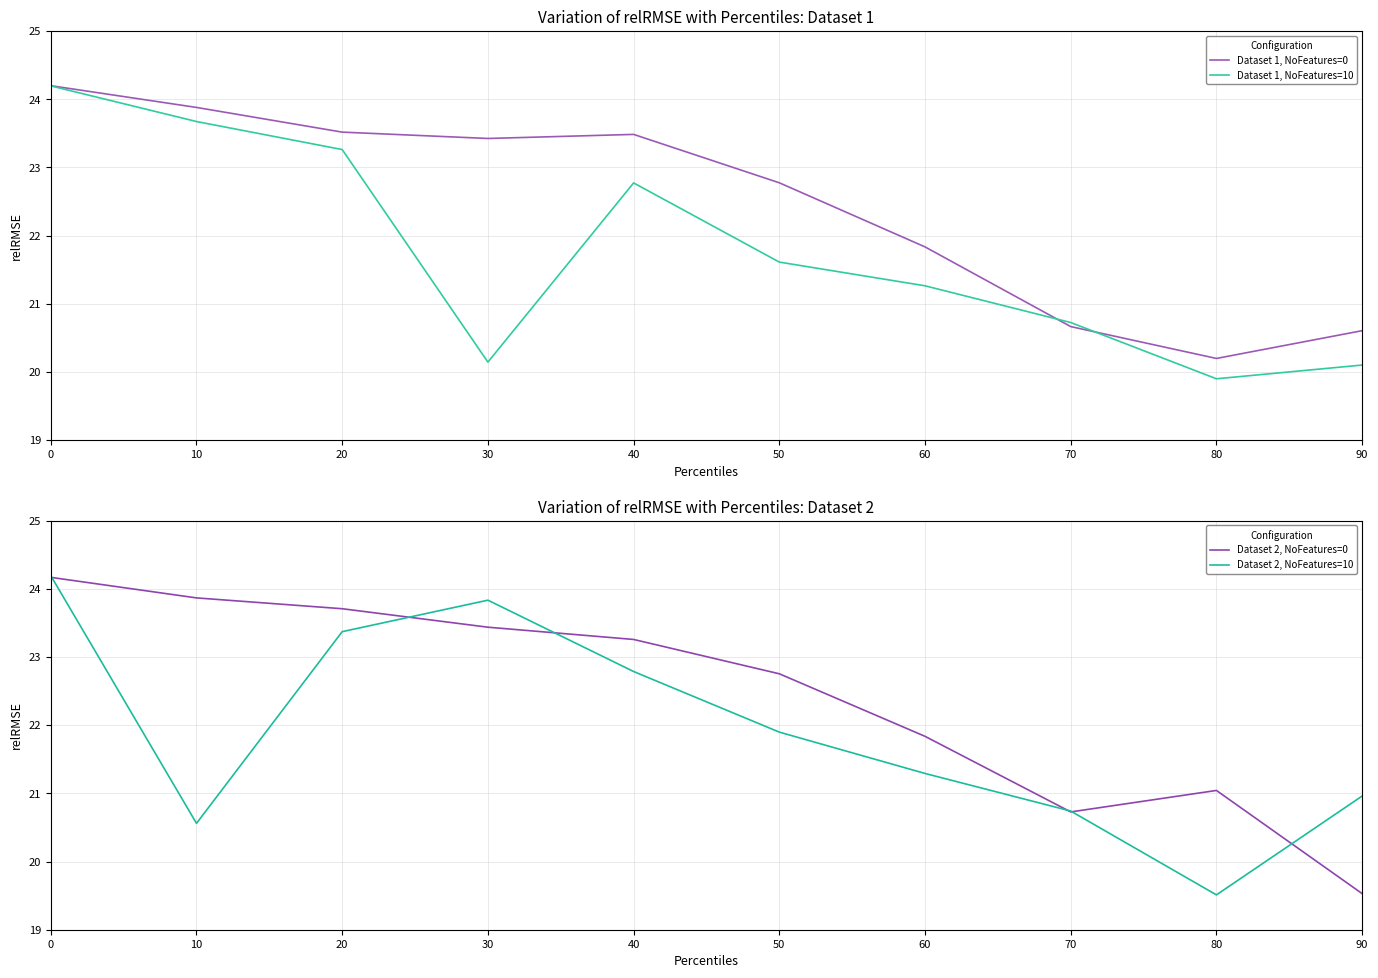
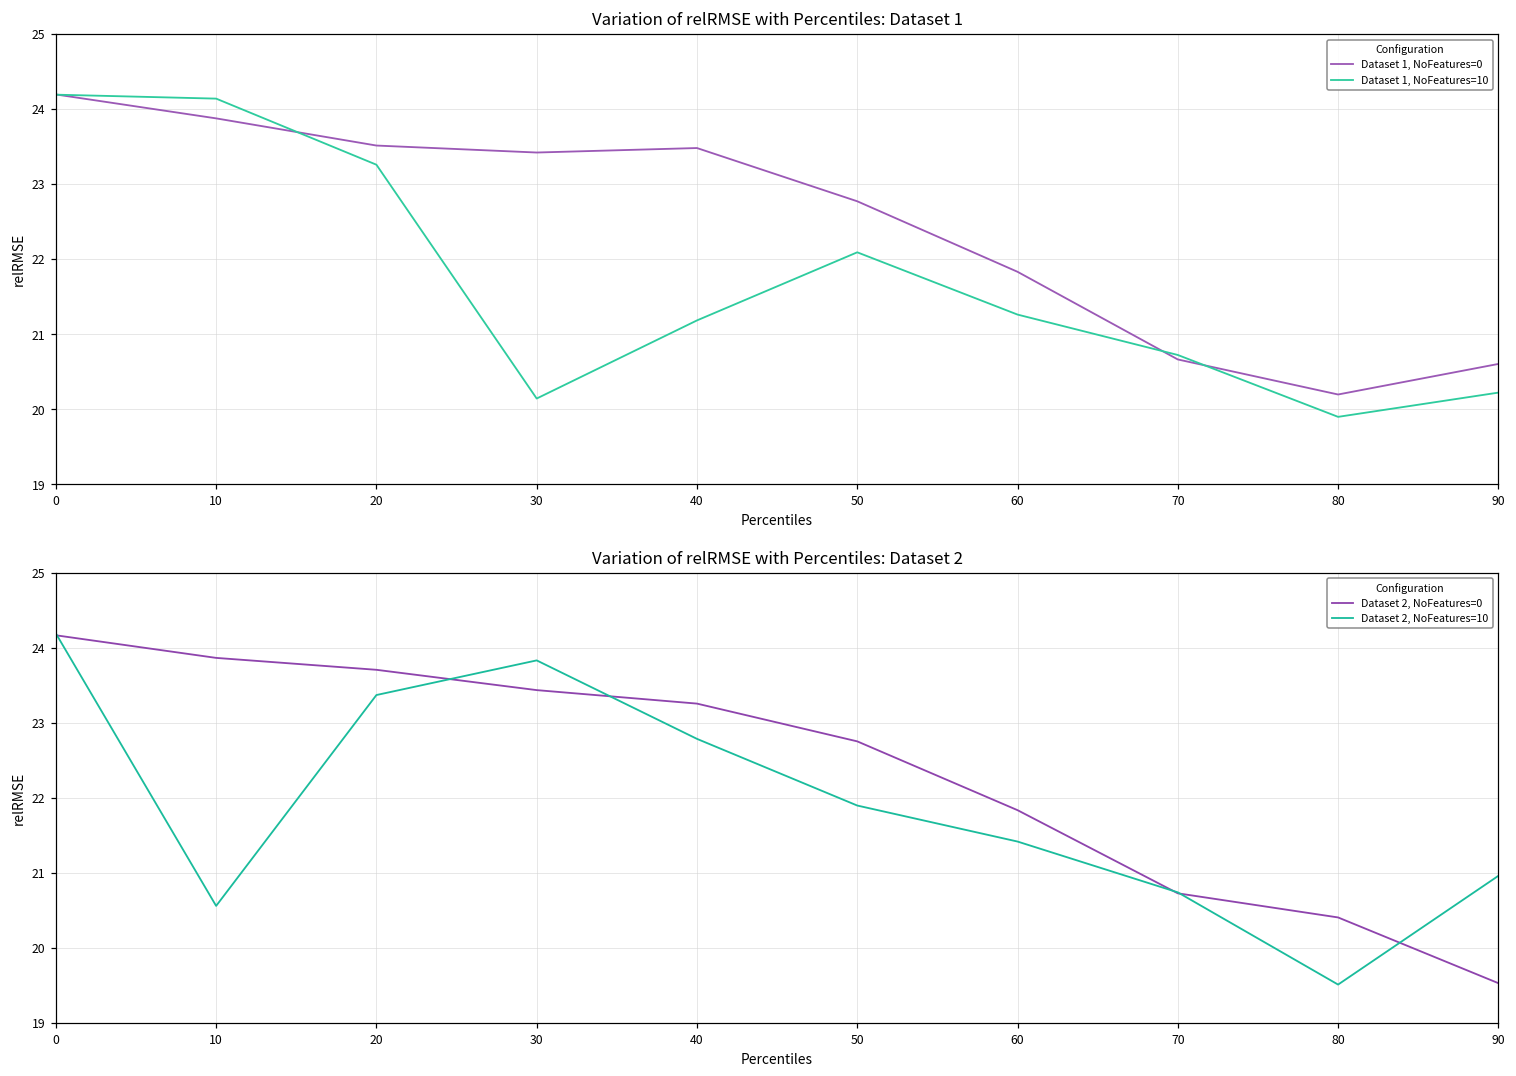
Variation of relRMSE with Percentiles: Dataset 1, Dataset 1, NoFeatures=10, 10: 23.7 -> 24.1
Variation of relRMSE with Percentiles: Dataset 1, Dataset 1, NoFeatures=10, 40: 22.8 -> 21.2
Variation of relRMSE with Percentiles: Dataset 1, Dataset 1, NoFeatures=10, 50: 21.6 -> 22.1
Variation of relRMSE with Percentiles: Dataset 1, Dataset 1, NoFeatures=10, 90: 20.1 -> 20.2
Variation of relRMSE with Percentiles: Dataset 2, Dataset 2, NoFeatures=10, 60: 21.3 -> 21.4
Variation of relRMSE with Percentiles: Dataset 2, Dataset 2, NoFeatures=0, 80: 21.0 -> 20.4
